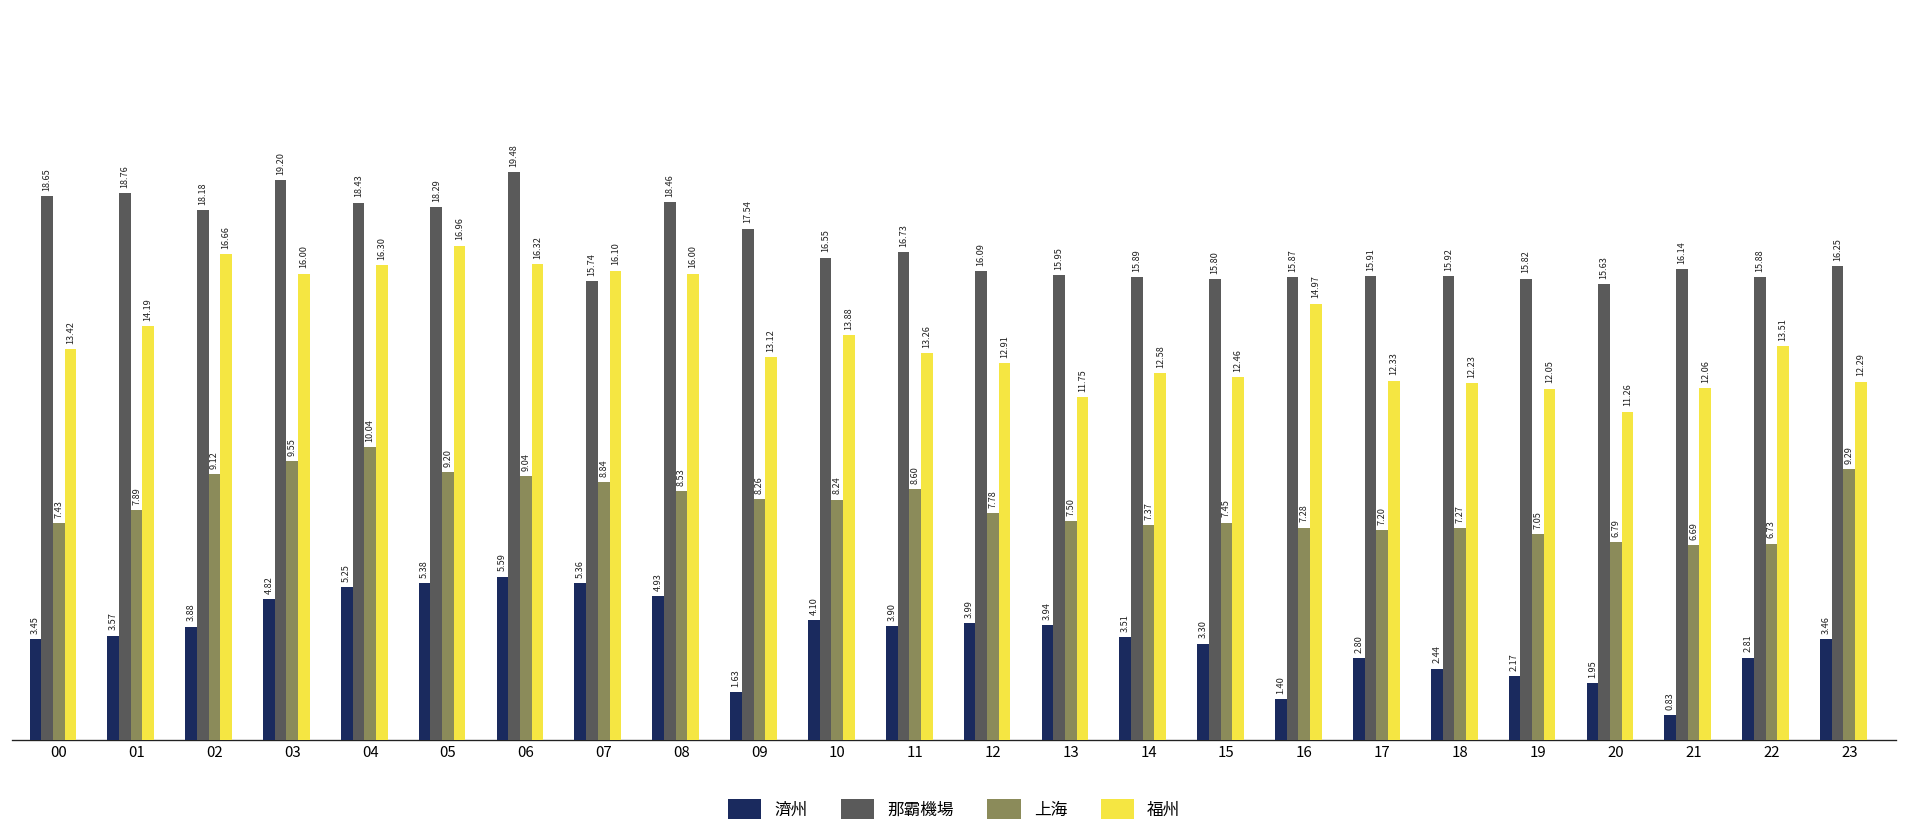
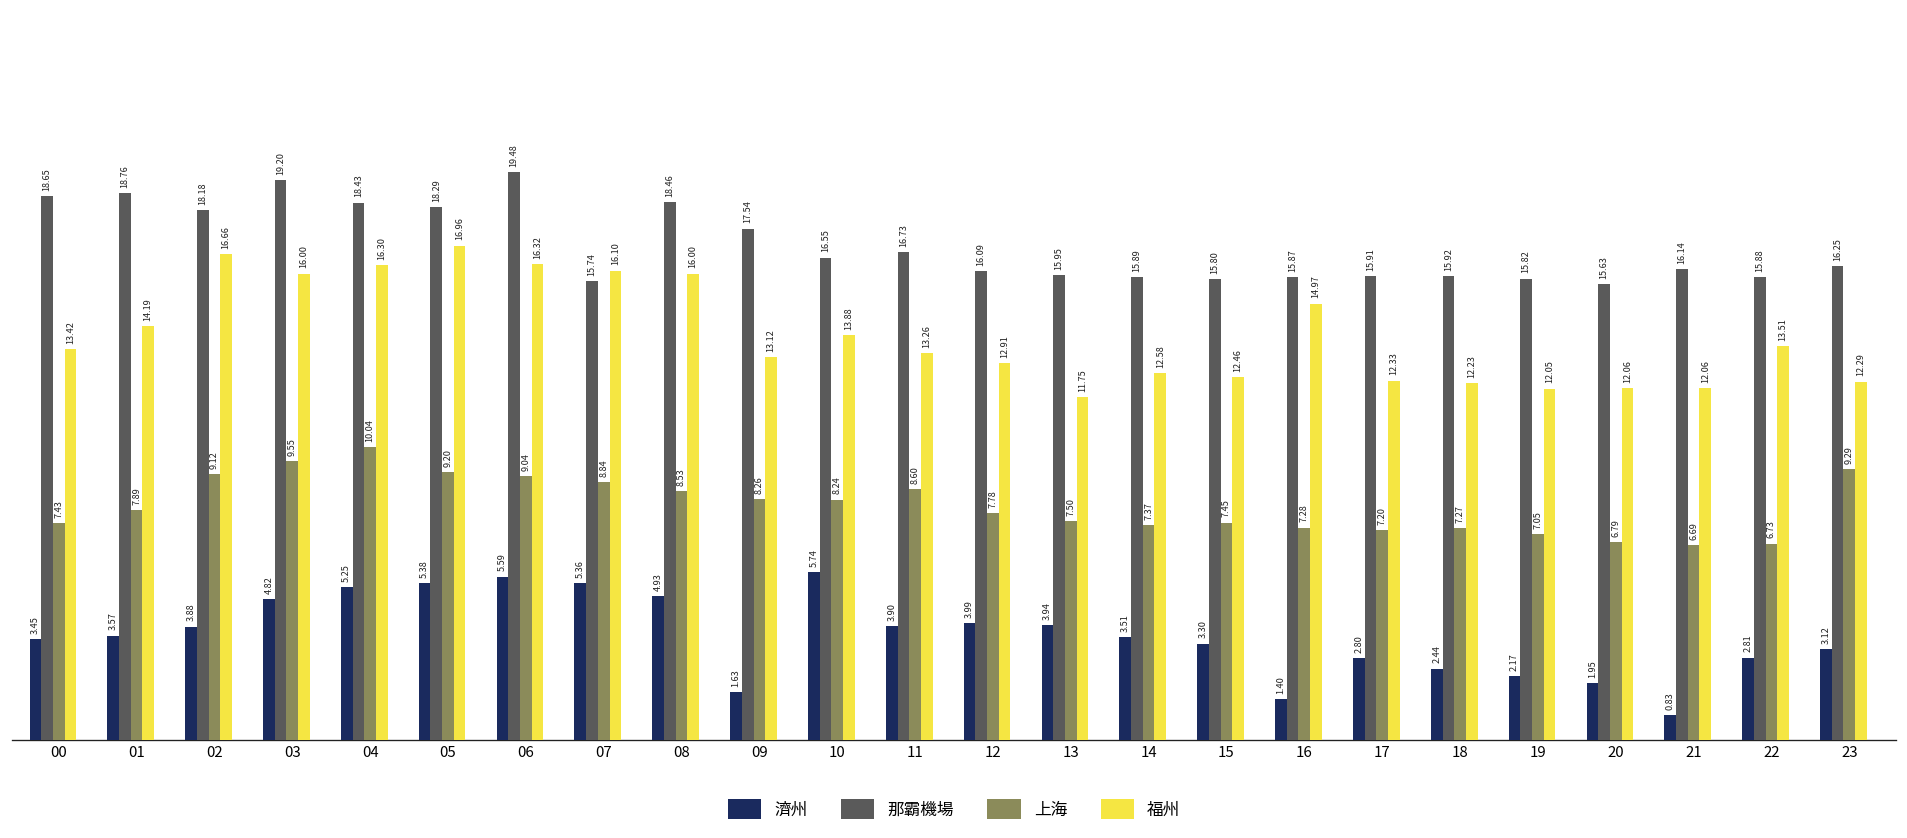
濟州, 10: 4.10 -> 5.74
福州, 20: 11.26 -> 12.06
濟州, 23: 3.46 -> 3.12
